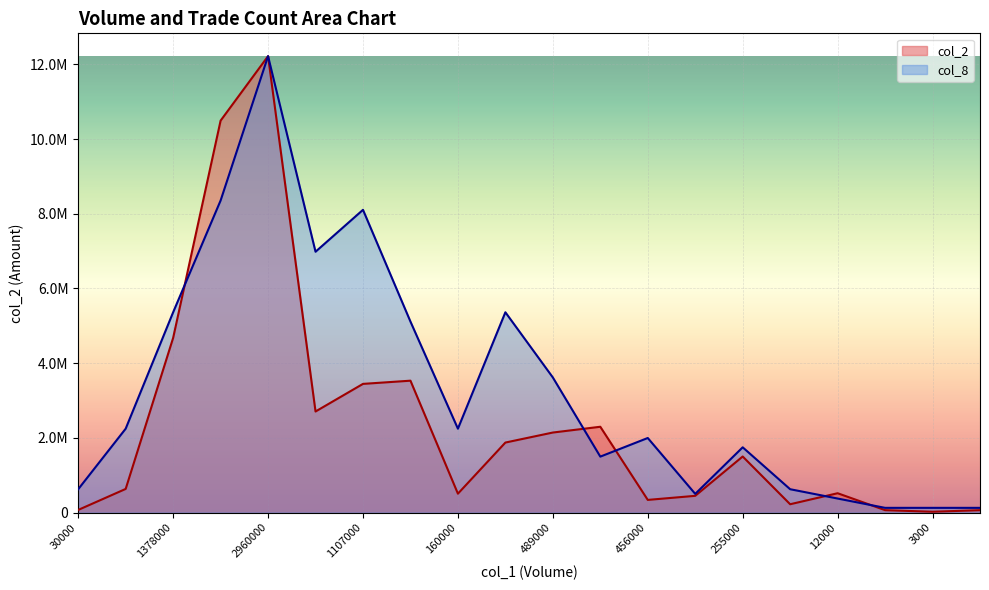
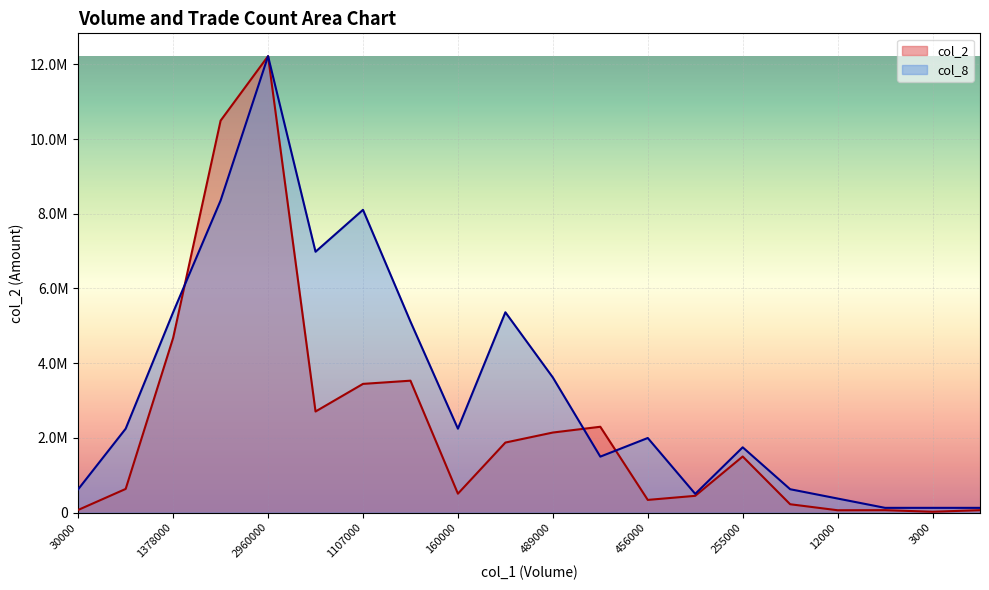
col_2, 12000: 500000 -> 100000
